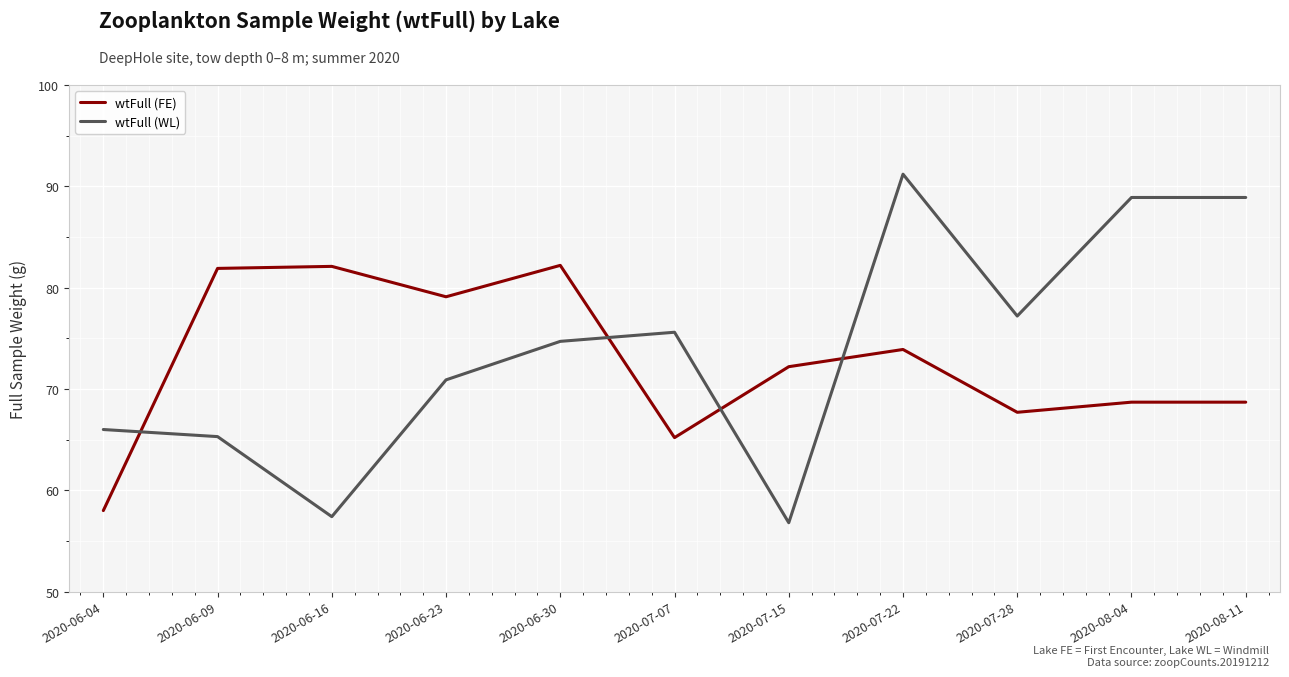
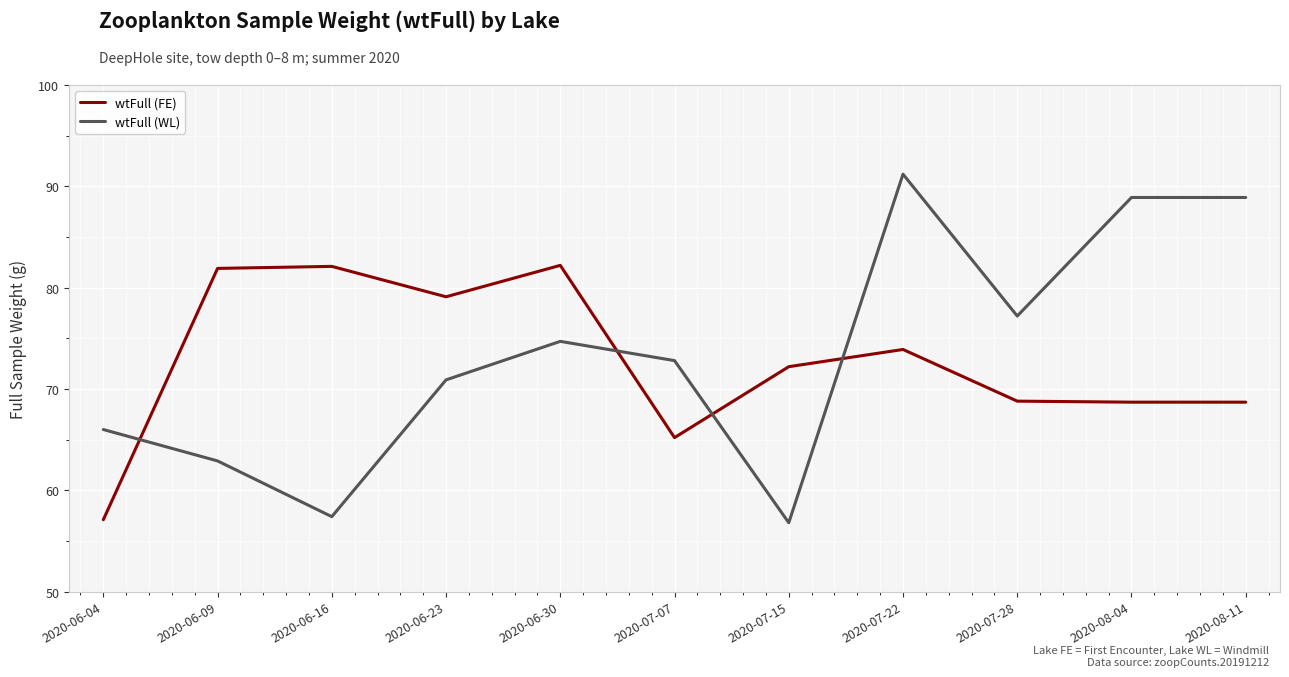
wtFull (FE), 2020-06-04: 58.0 -> 57.1
wtFull (WL), 2020-06-09: 65.3 -> 62.9
wtFull (WL), 2020-07-07: 75.6 -> 72.8
wtFull (FE), 2020-07-28: 67.7 -> 68.8
